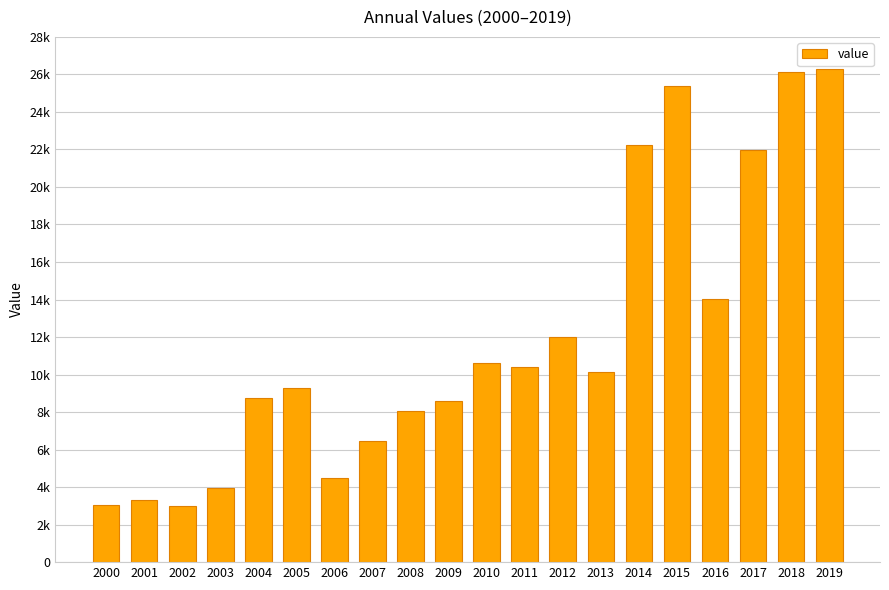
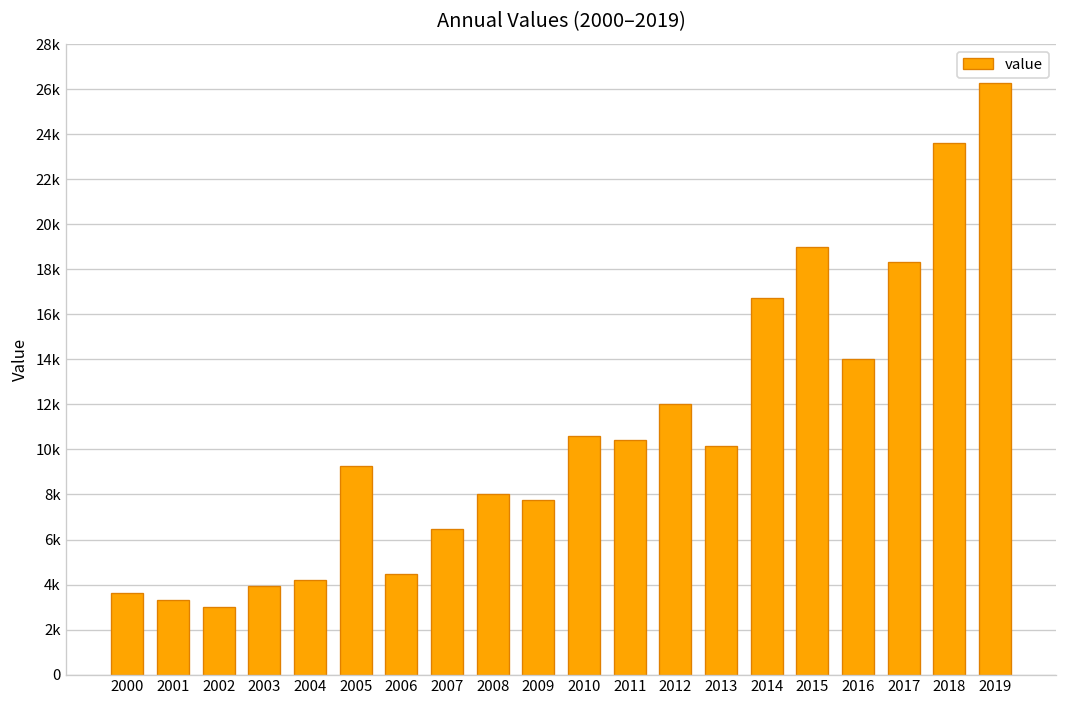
2000: 3000 -> 3600
2004: 8700 -> 4200
2009: 8600 -> 7700
2014: 22300 -> 16700
2015: 25400 -> 19000
2017: 22000 -> 18300
2018: 26100 -> 23600
